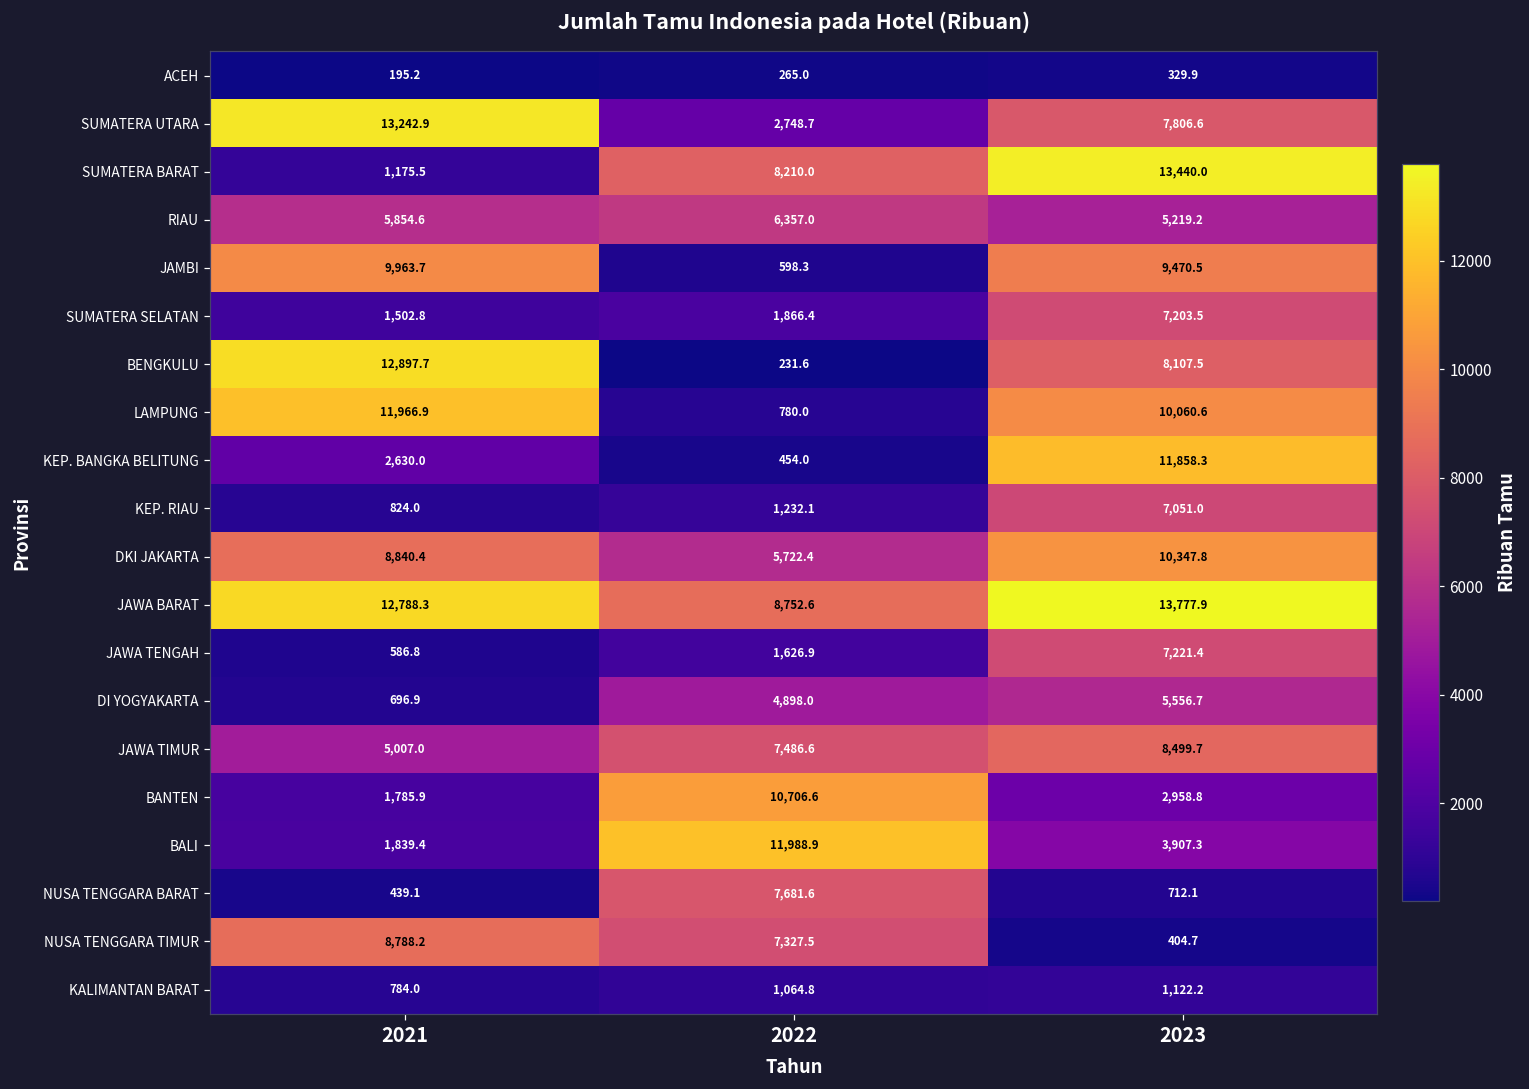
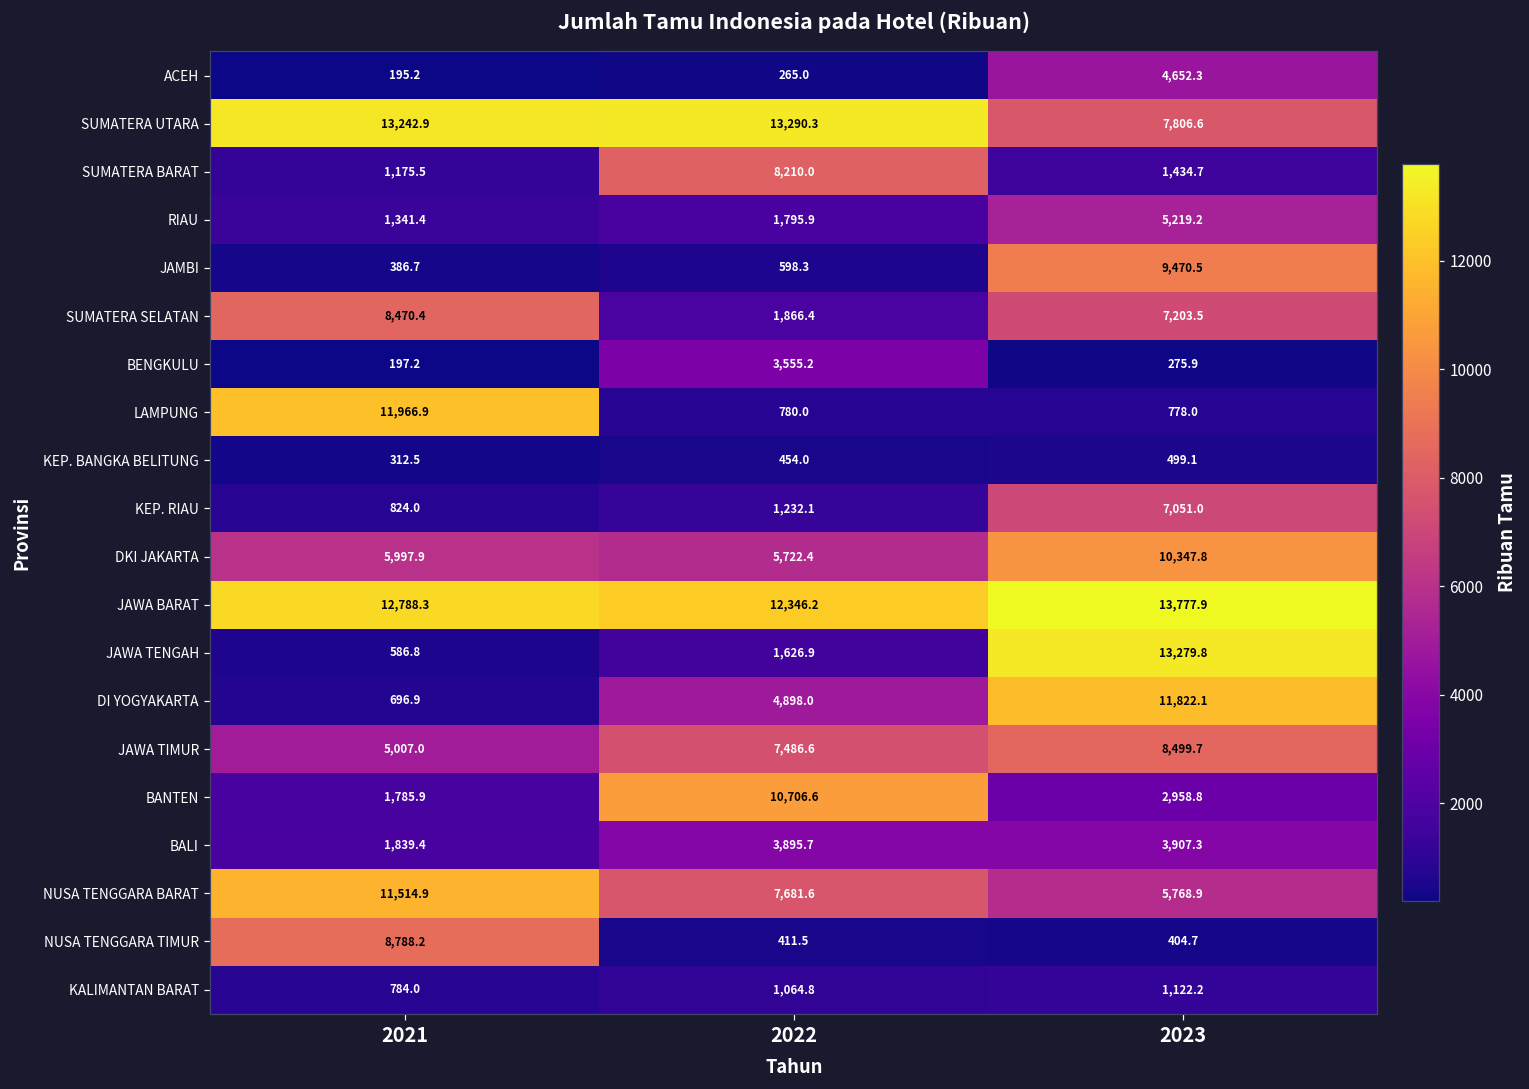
ACEH, 2023: 329.9 -> 4,652.3
SUMATERA UTARA, 2022: 2,748.7 -> 13,290.3
SUMATERA BARAT, 2023: 13,440.0 -> 1,434.7
RIAU, 2021: 5,854.6 -> 1,341.4
RIAU, 2022: 6,357.0 -> 1,795.9
JAMBI, 2021: 9,963.7 -> 386.7
SUMATERA SELATAN, 2021: 1,502.8 -> 8,470.4
BENGKULU, 2021: 12,897.7 -> 197.2
BENGKULU, 2022: 231.6 -> 3,555.2
BENGKULU, 2023: 8,107.5 -> 275.9
LAMPUNG, 2023: 10,060.6 -> 778.0
KEP. BANGKA BELITUNG, 2021: 2,630.0 -> 312.5
KEP. BANGKA BELITUNG, 2023: 11,858.3 -> 499.1
DKI JAKARTA, 2021: 8,840.4 -> 5,997.9
JAWA BARAT, 2022: 8,752.6 -> 12,346.2
JAWA TENGAH, 2023: 7,221.4 -> 13,279.8
DI YOGYAKARTA, 2023: 5,556.7 -> 11,822.1
BALI, 2022: 11,988.9 -> 3,895.7
NUSA TENGGARA BARAT, 2021: 439.1 -> 11,514.9
NUSA TENGGARA BARAT, 2023: 712.1 -> 5,768.9
NUSA TENGGARA TIMUR, 2022: 7,327.5 -> 411.5
